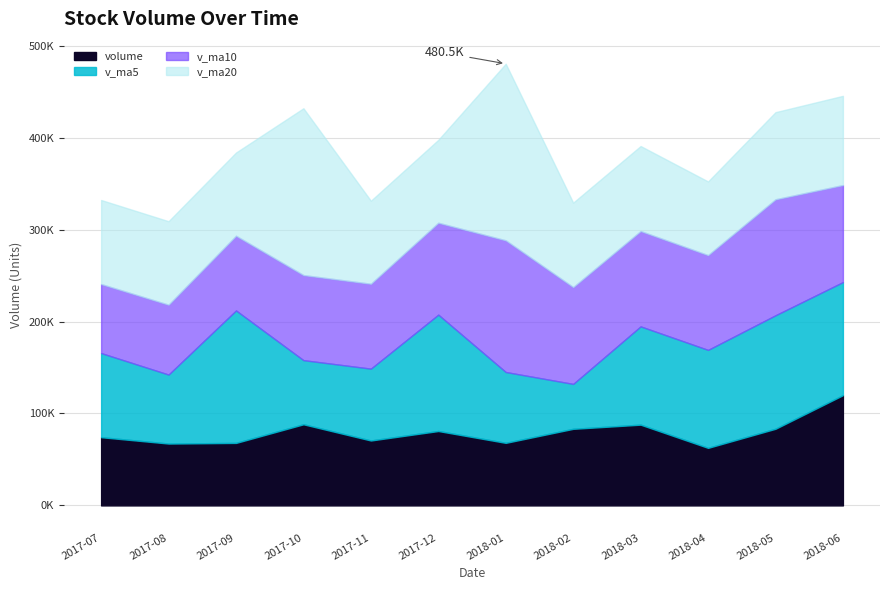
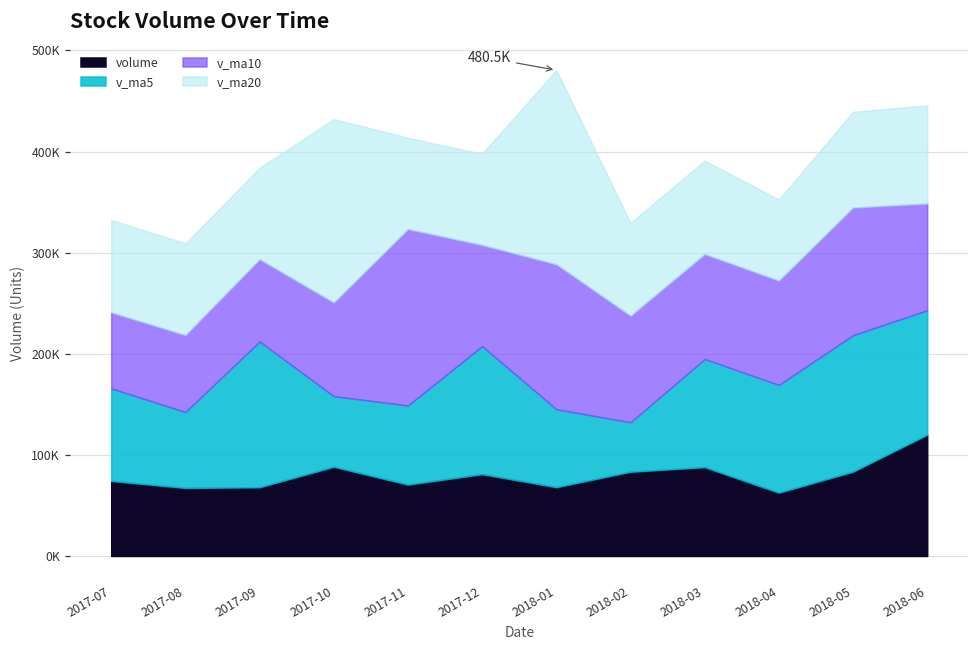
v_ma10, 2017-11: 90000 -> 170000
v_ma5, 2018-05: 120000 -> 130000
